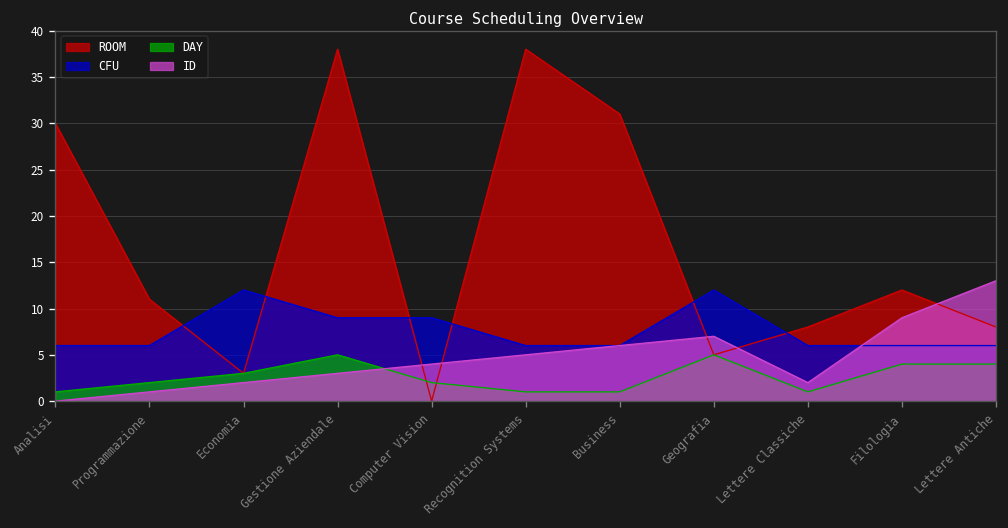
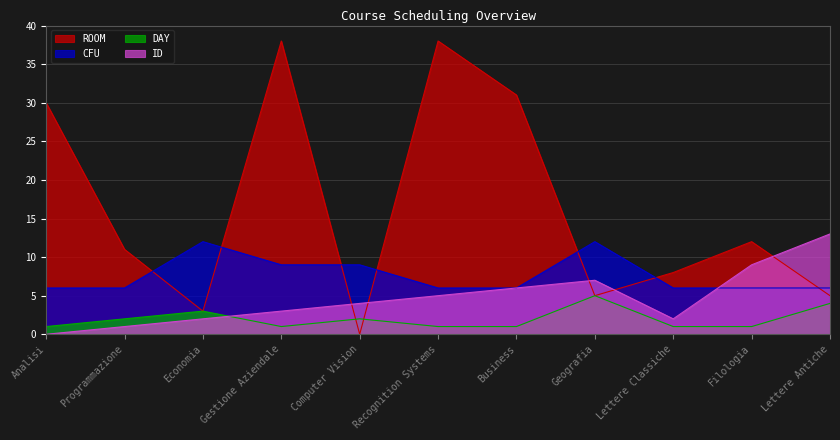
DAY, Gestione Aziendale: 5 -> 1
DAY, Filologia: 4 -> 1
ROOM, Lettere Antiche: 8 -> 5
